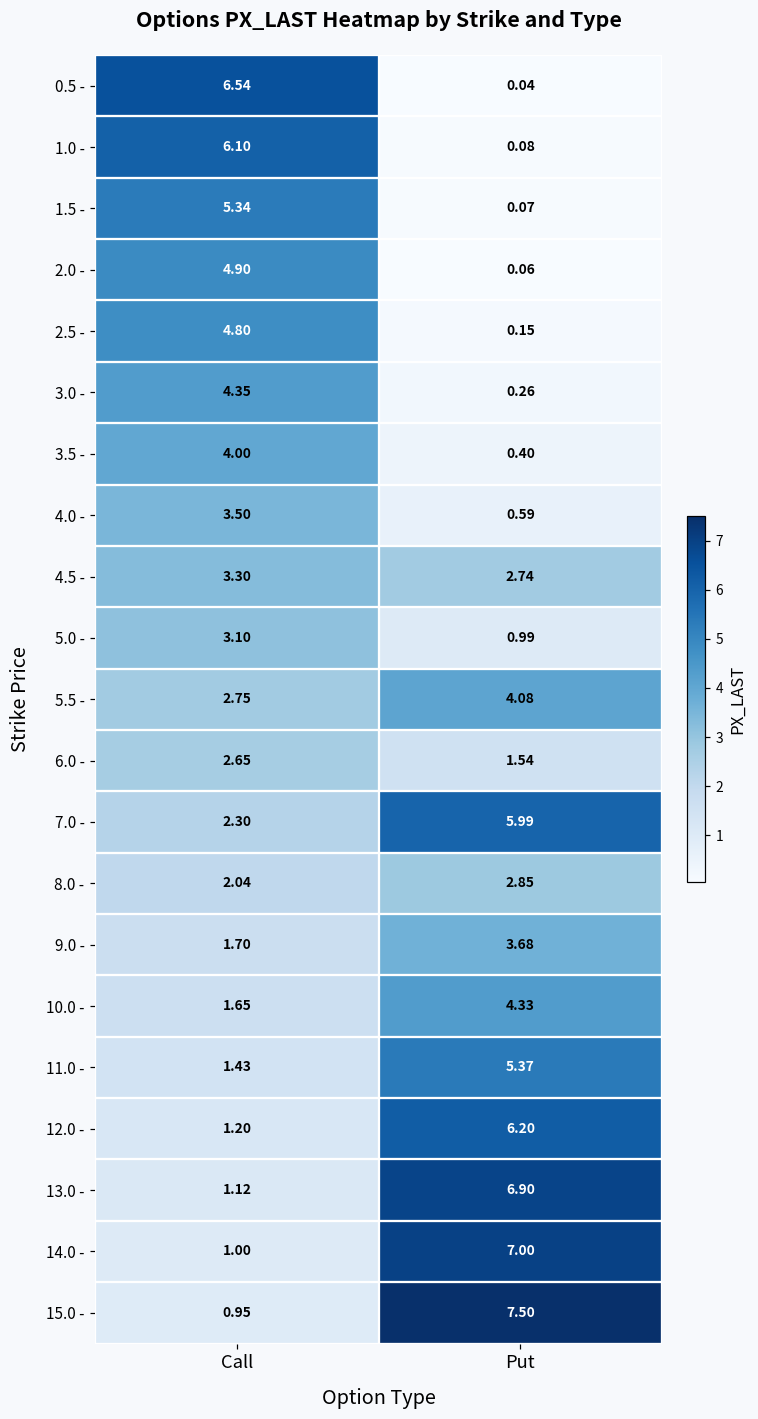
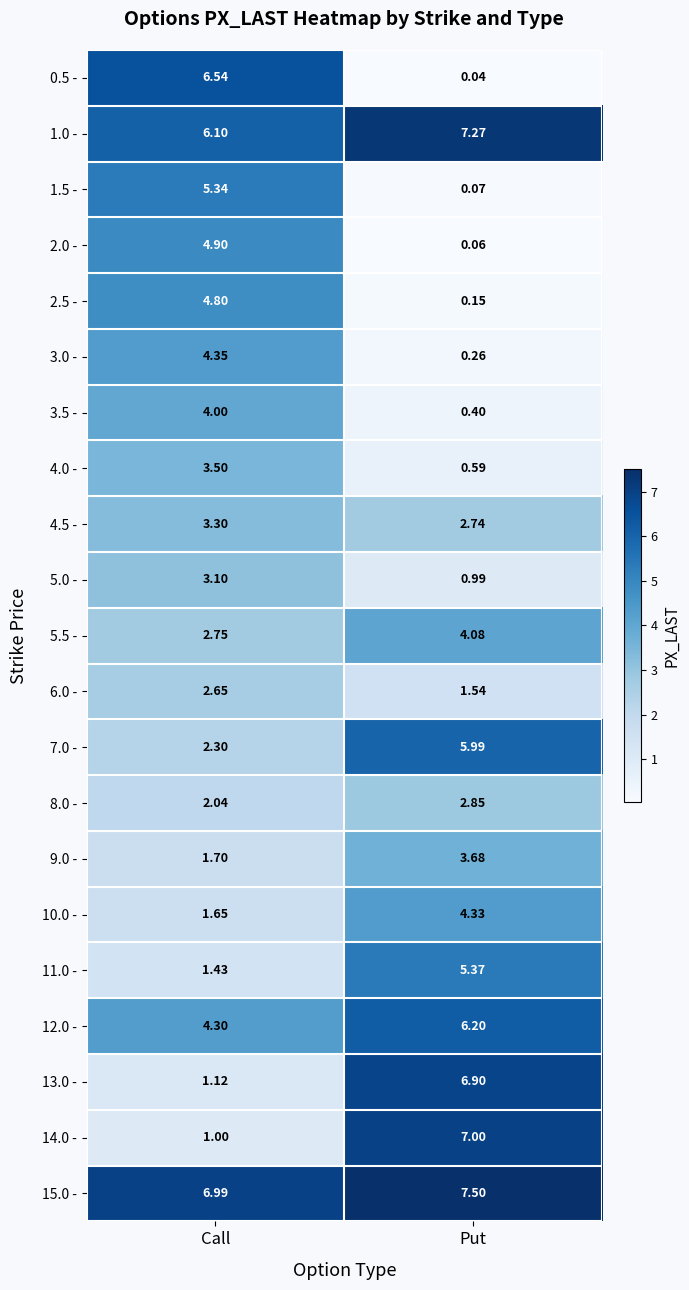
1.0 -, Put: 0.08 -> 7.27
12.0 -, Call: 1.20 -> 4.30
15.0 -, Call: 0.95 -> 6.99
